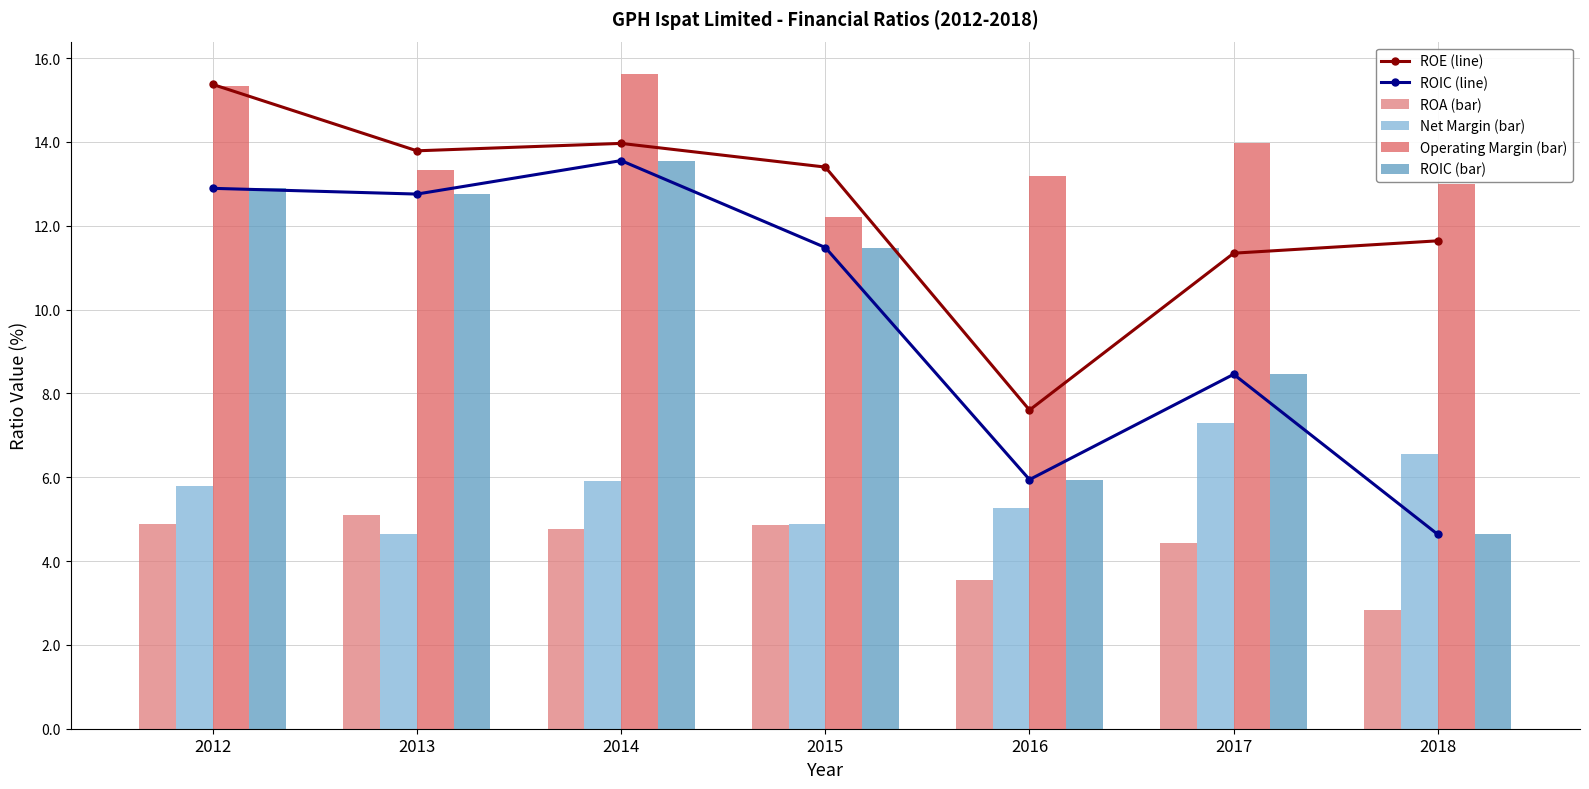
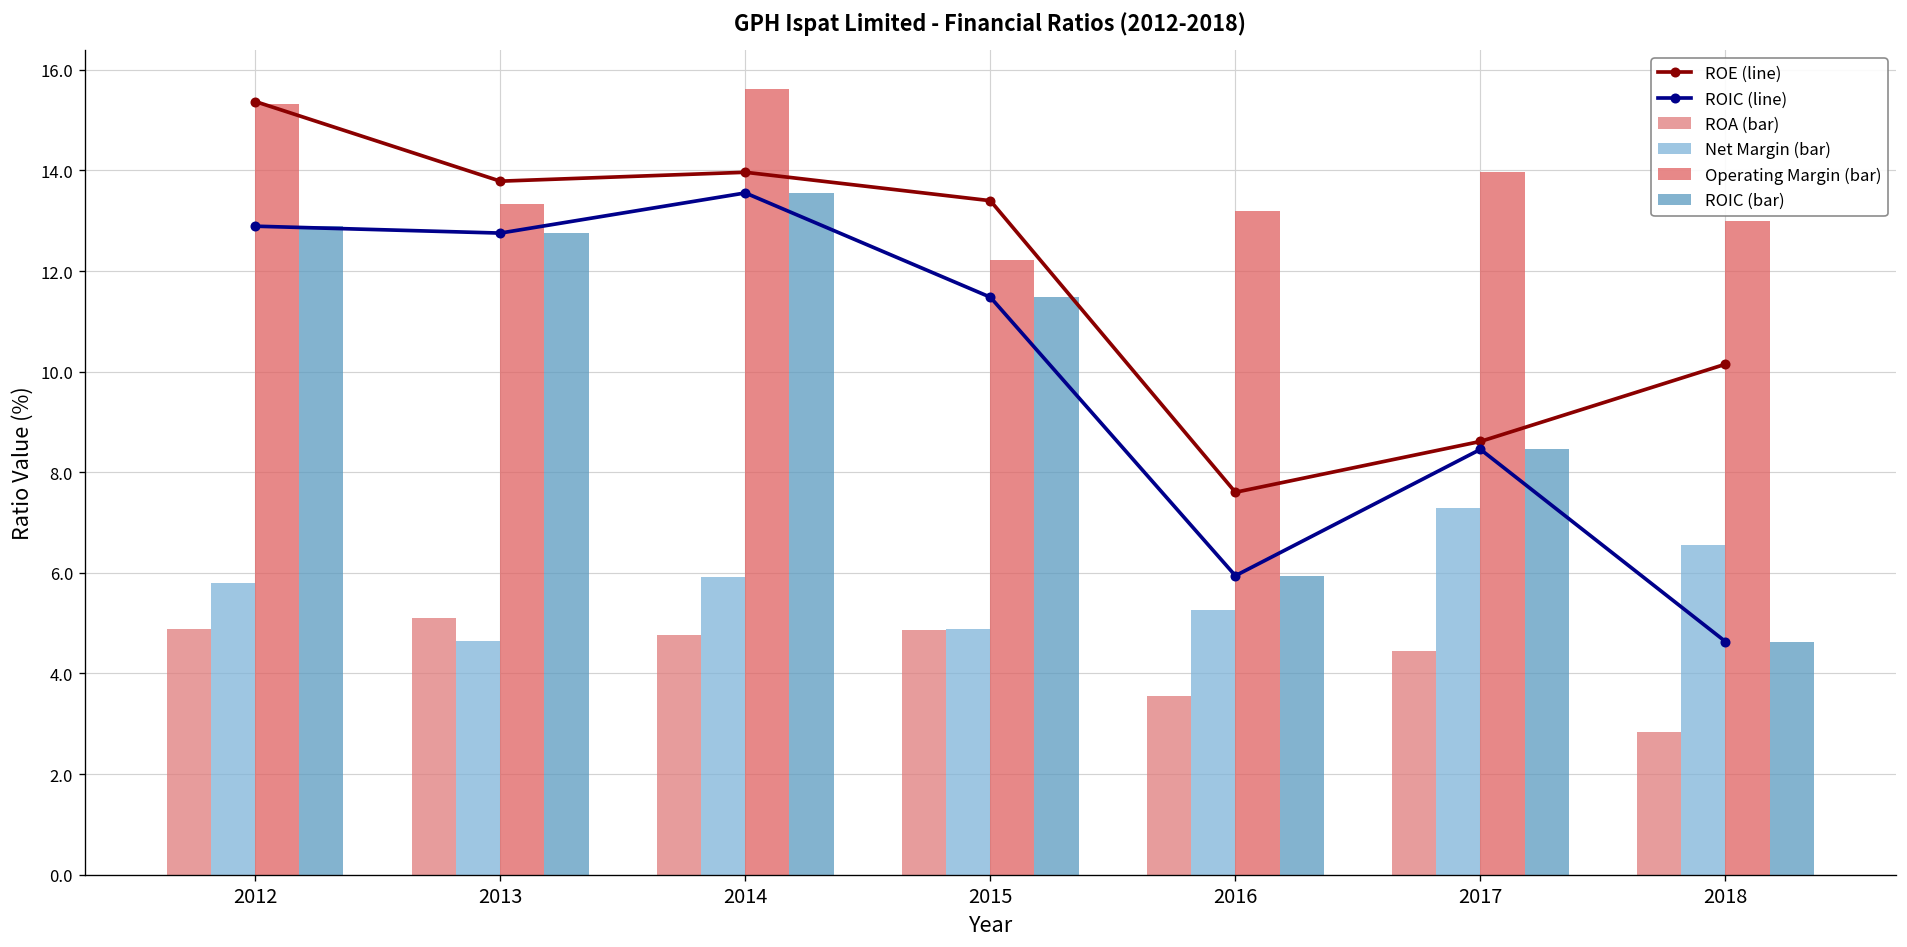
ROE (line), 2017: 11.3 -> 8.6
ROE (line), 2018: 11.6 -> 10.1
